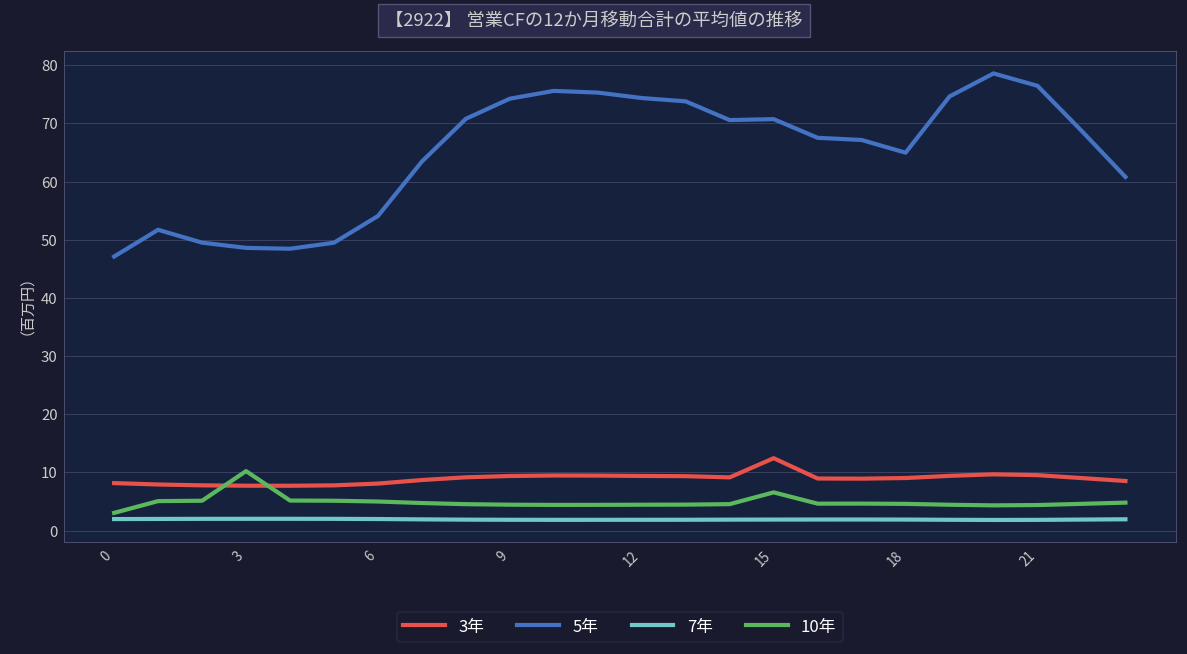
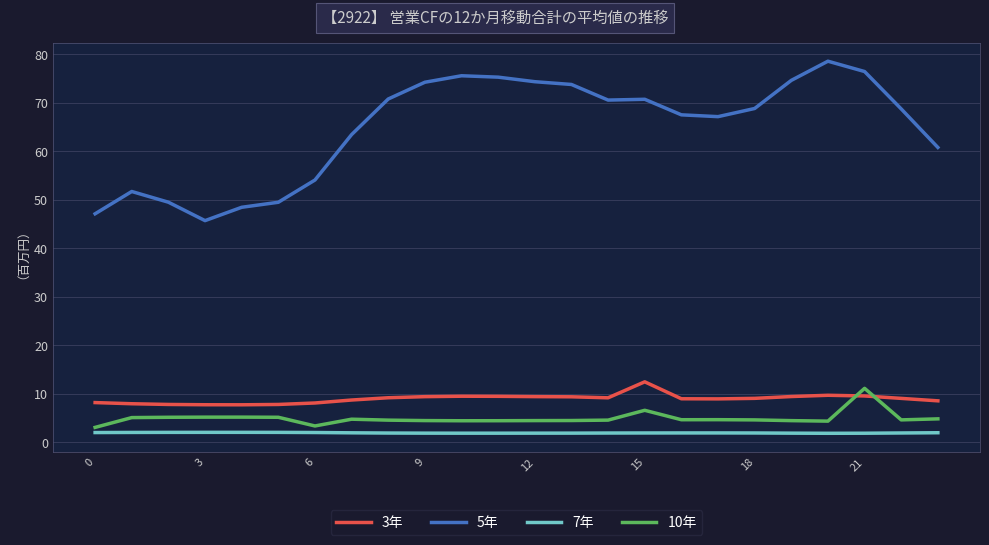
5年, 3: 49 -> 46
10年, 3: 10 -> 5
10年, 6: 5 -> 3
5年, 18: 65 -> 69
10年, 21: 4 -> 11
